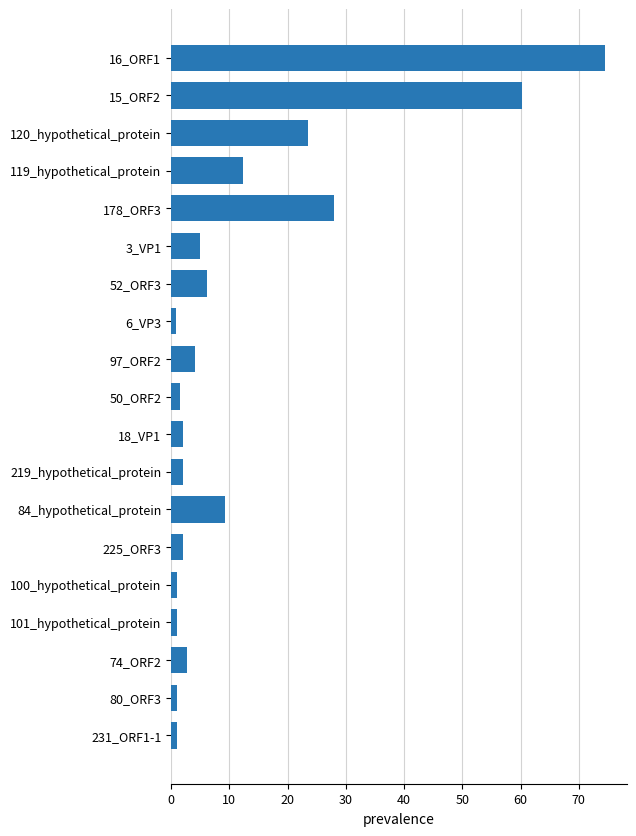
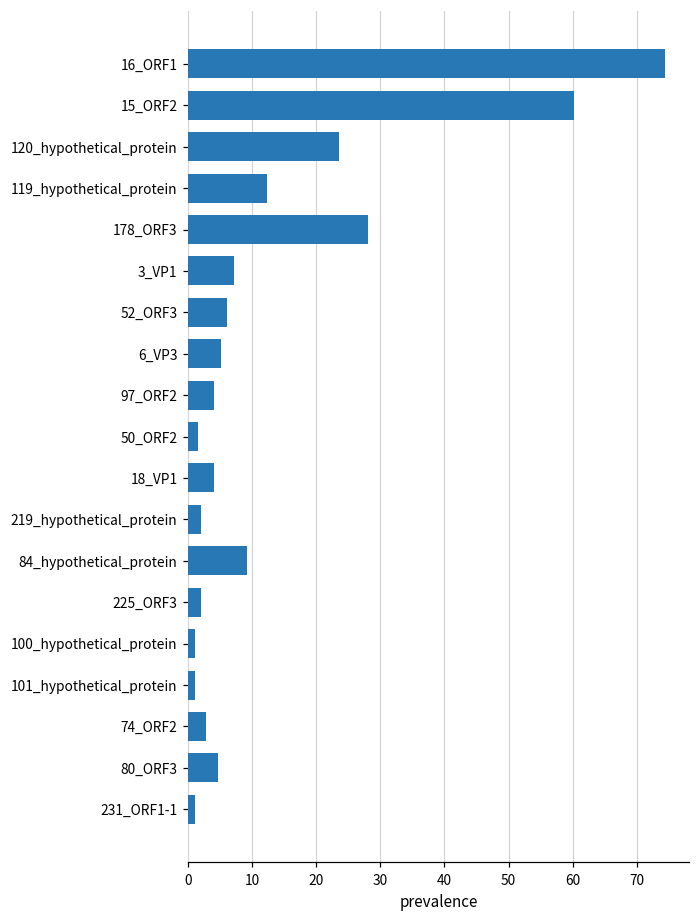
3_VP1: 5 -> 7
6_VP3: 1 -> 5
18_VP1: 2 -> 4
80_ORF3: 1 -> 5
